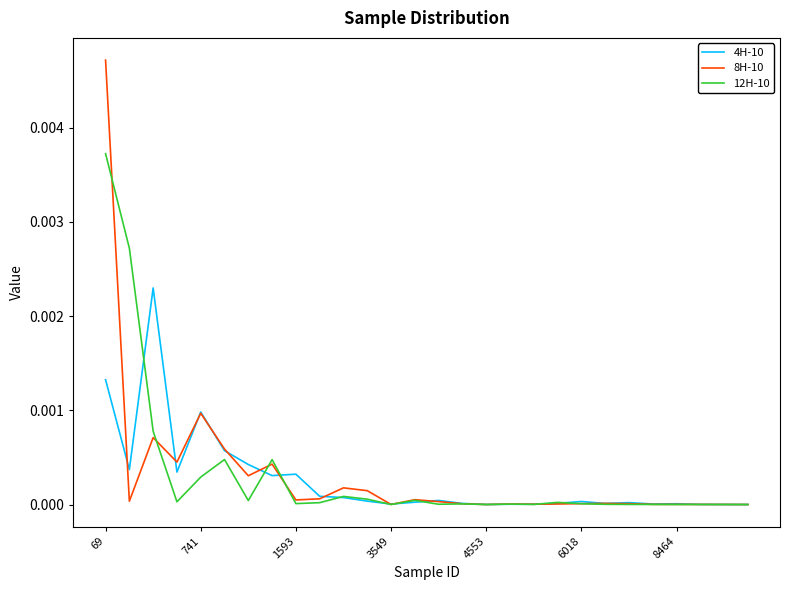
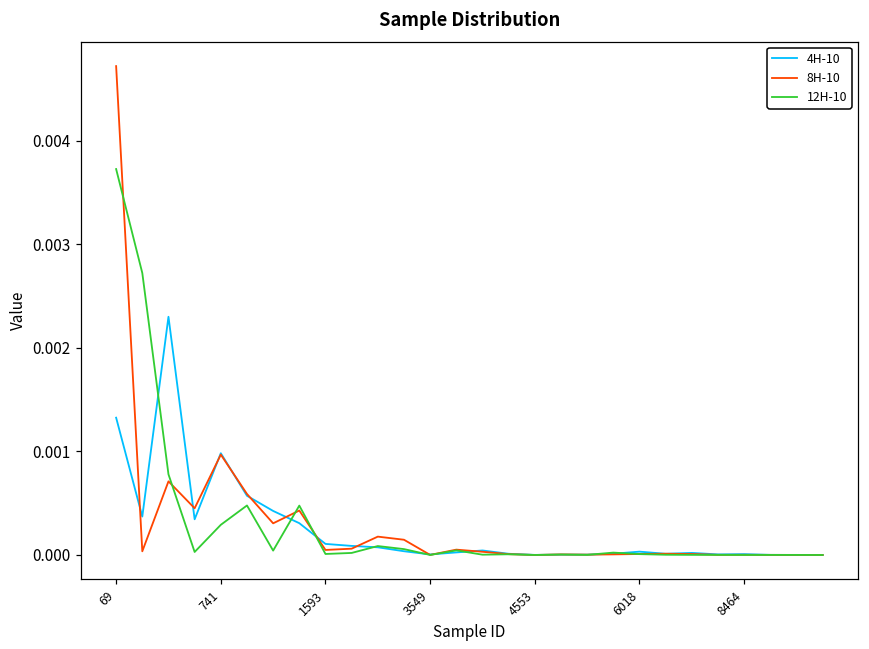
4H-10, 1593: 0.0003 -> 0.0001
